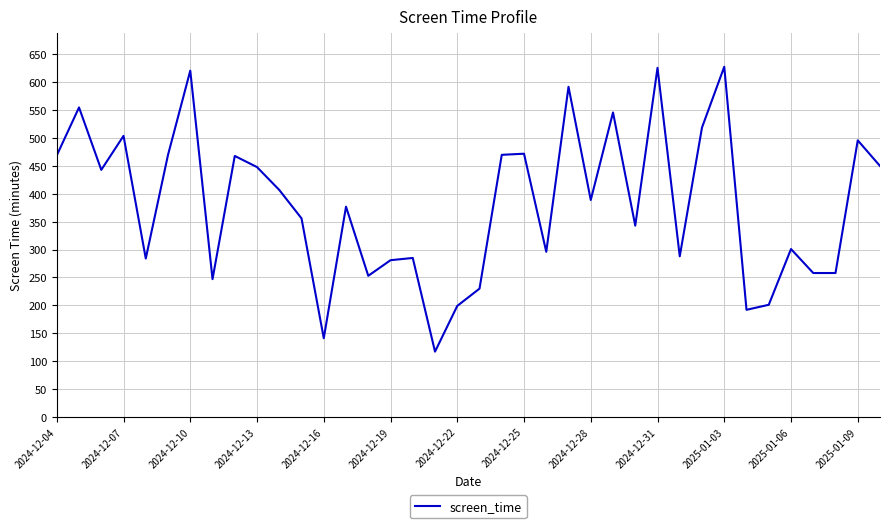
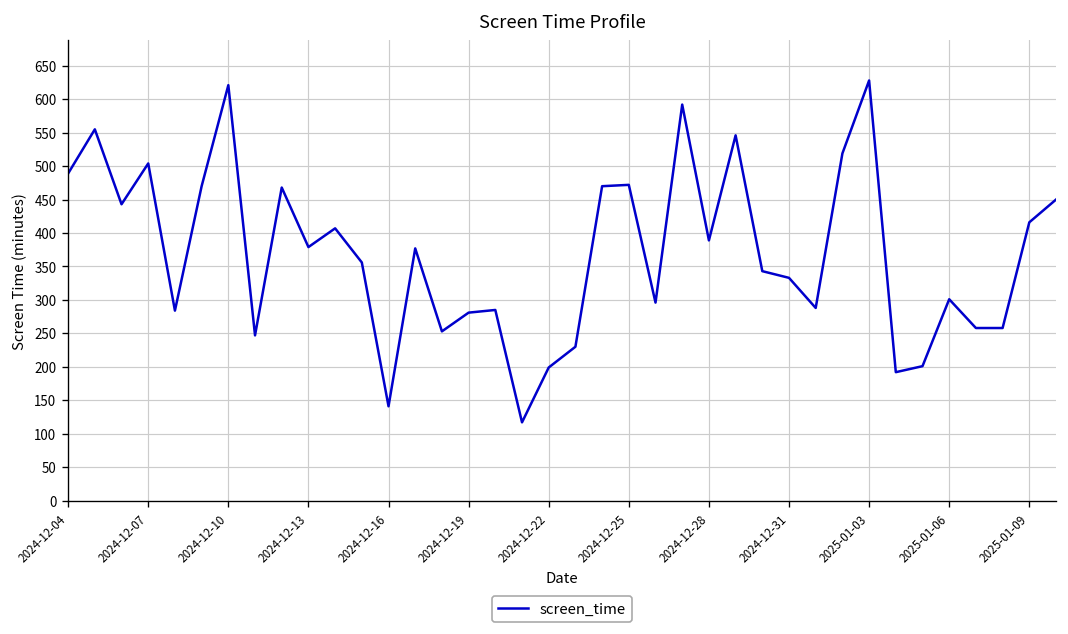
2024-12-04: 470 -> 490
2024-12-13: 450 -> 380
2024-12-31: 630 -> 330
2025-01-09: 500 -> 420
